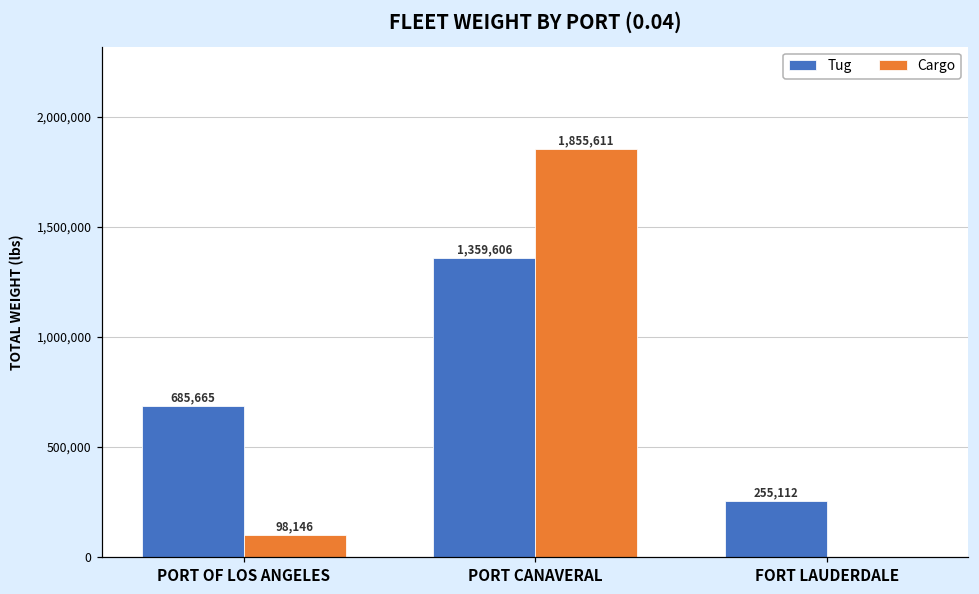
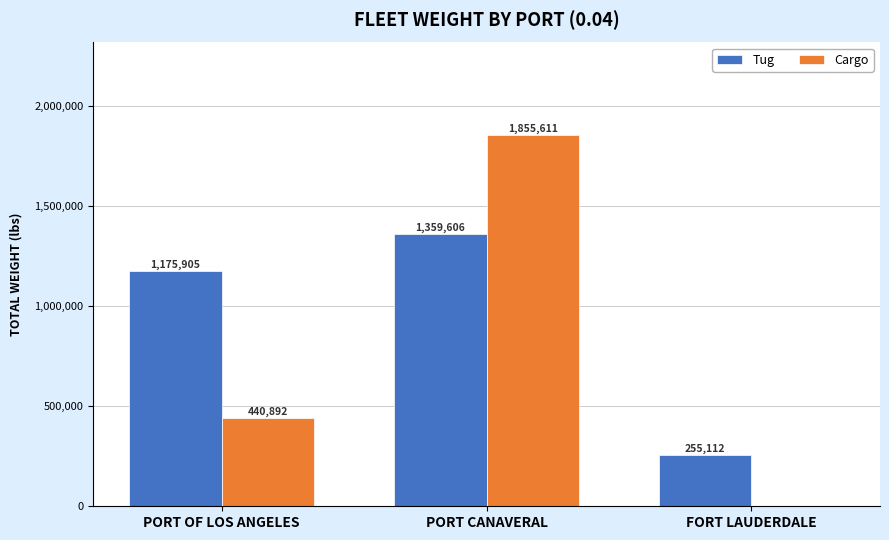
Tug, PORT OF LOS ANGELES: 685,665 -> 1,175,905
Cargo, PORT OF LOS ANGELES: 98,146 -> 440,892
